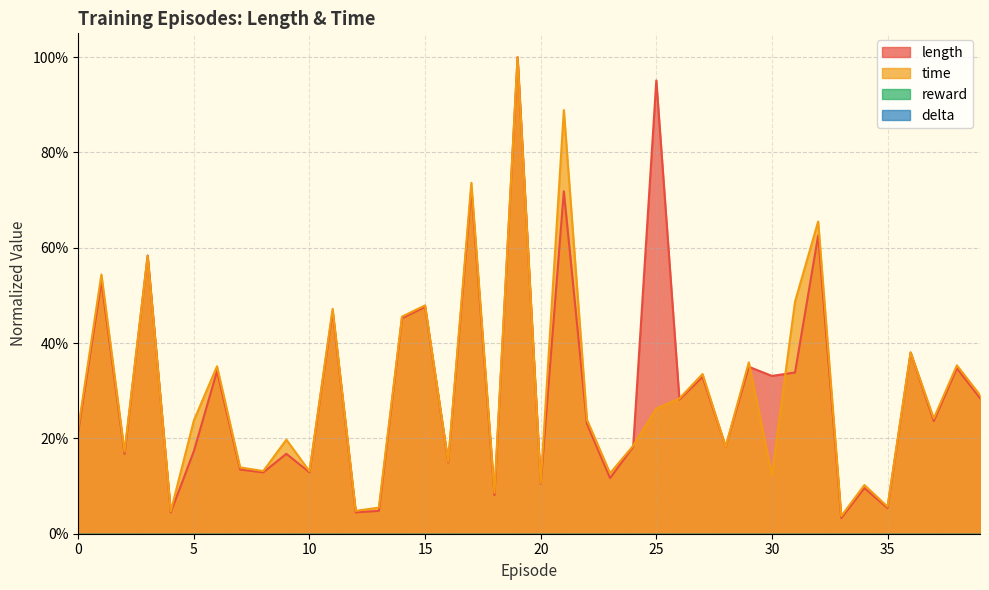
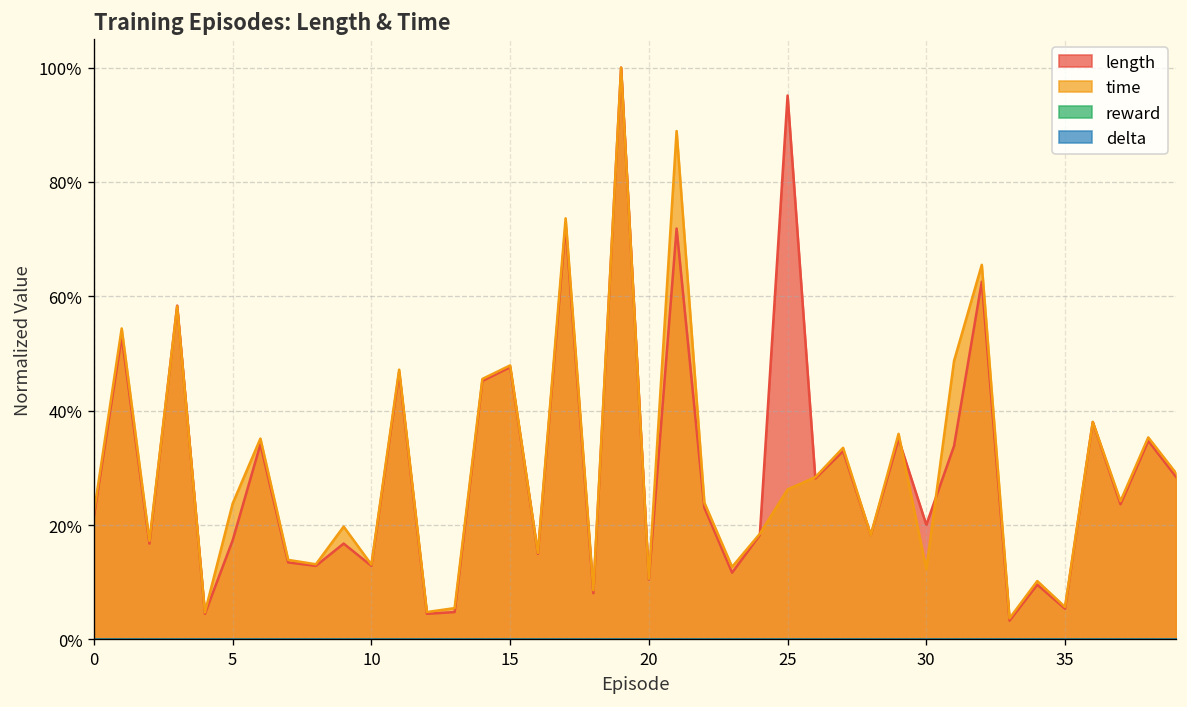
length, 30: 33% -> 20%
